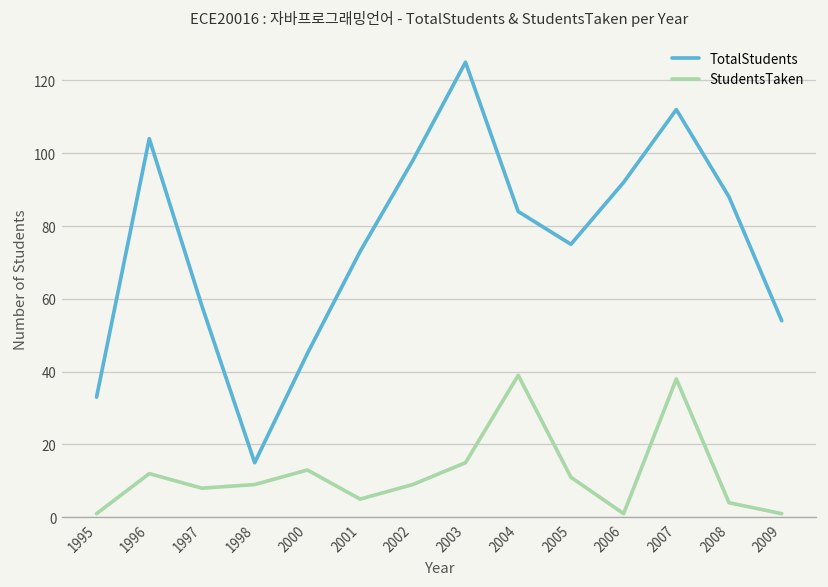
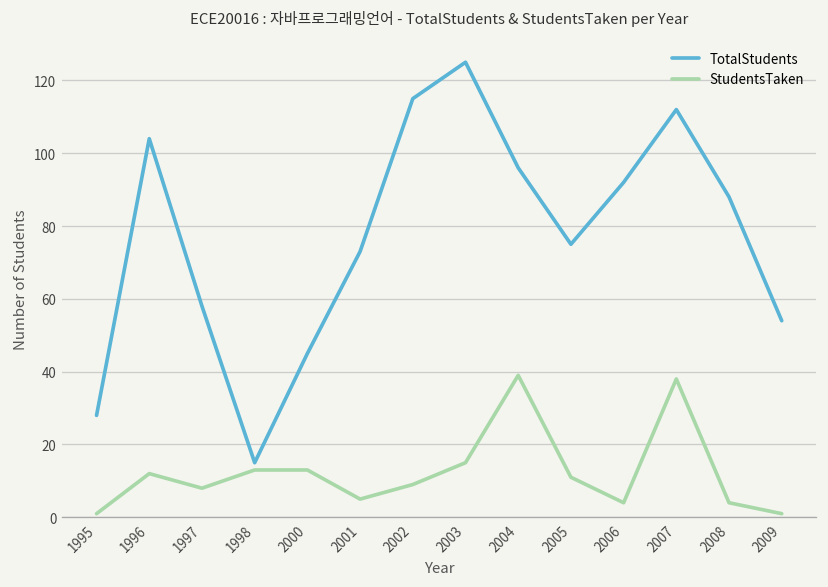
TotalStudents, 1995: 33 -> 28
StudentsTaken, 1998: 9 -> 13
TotalStudents, 2002: 98 -> 115
TotalStudents, 2004: 84 -> 96
StudentsTaken, 2006: 1 -> 4
